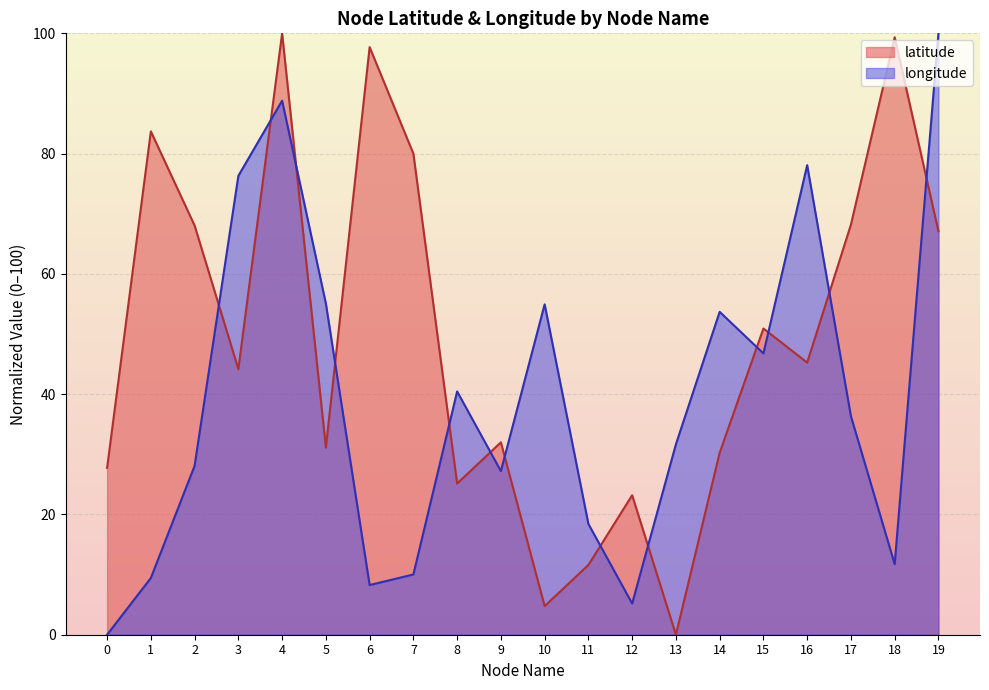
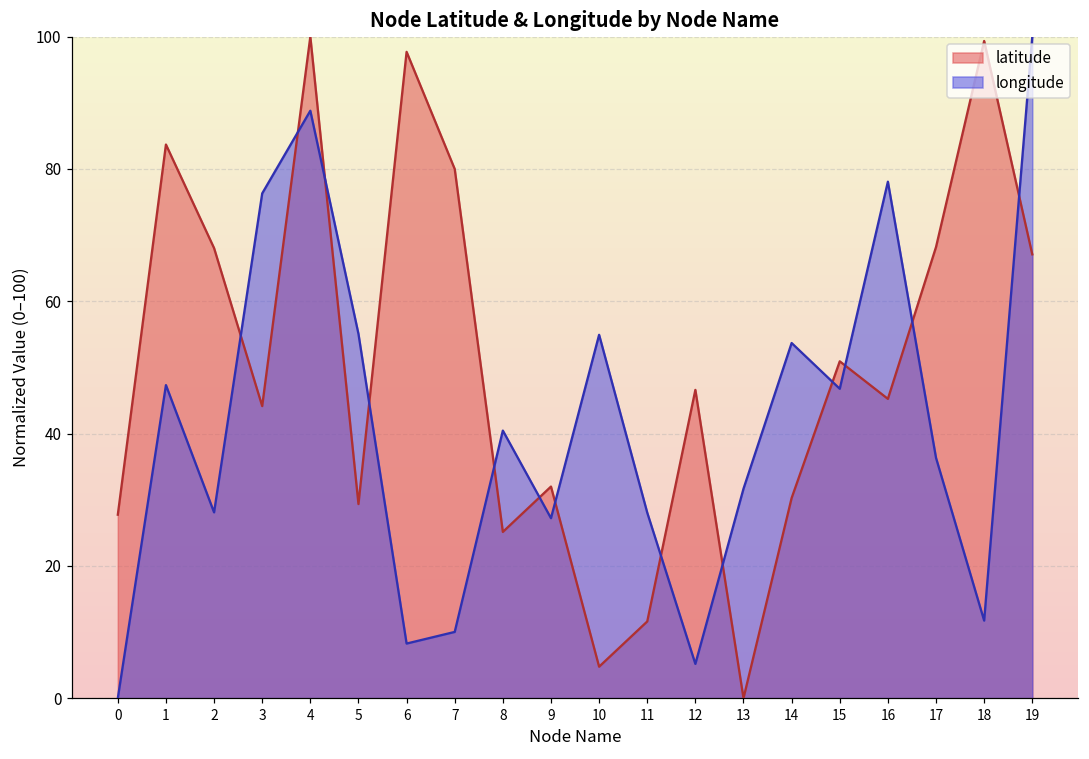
longitude, 1: 9 -> 47
latitude, 5: 31 -> 29
longitude, 11: 18 -> 28
latitude, 12: 23 -> 47
